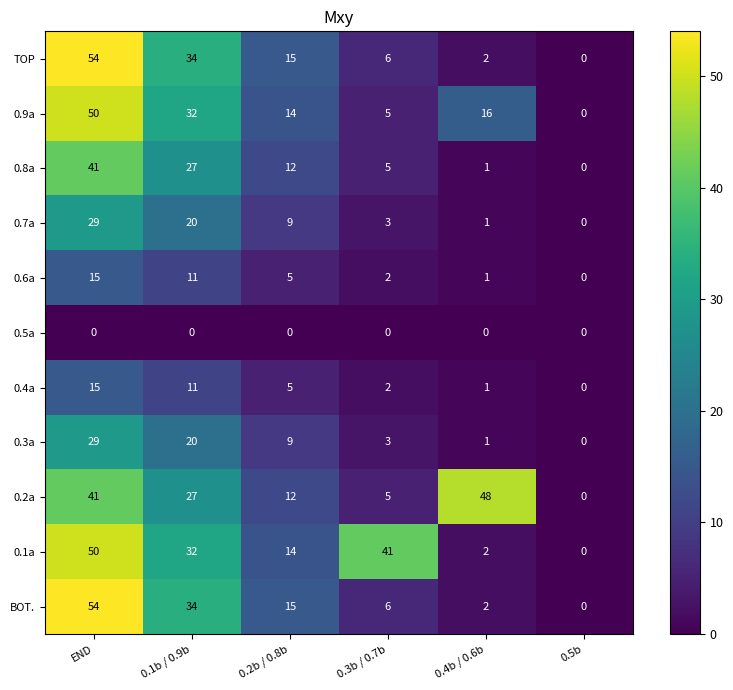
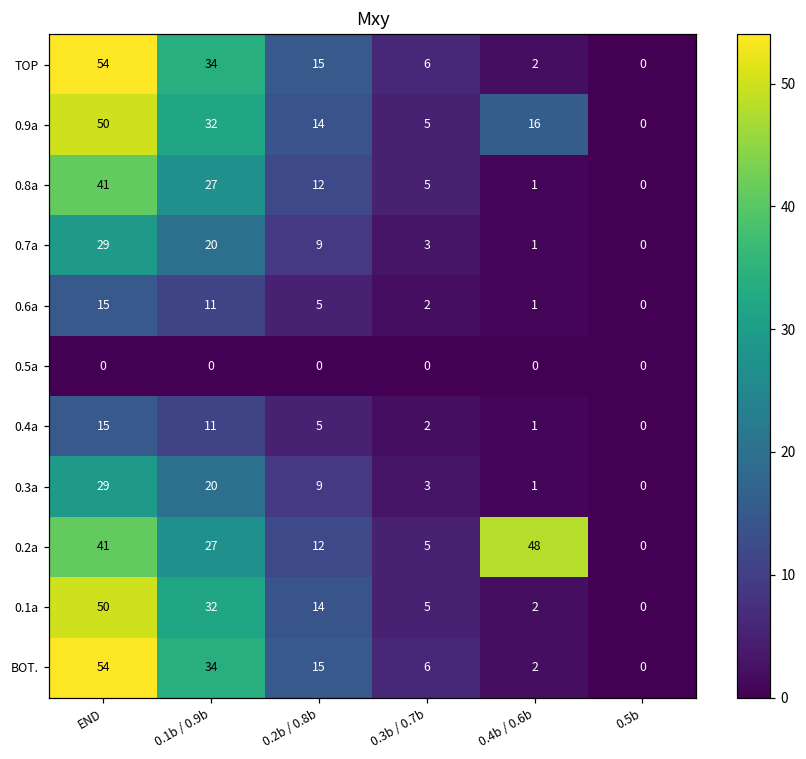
0.1a, 0.3b / 0.7b: 41 -> 5
